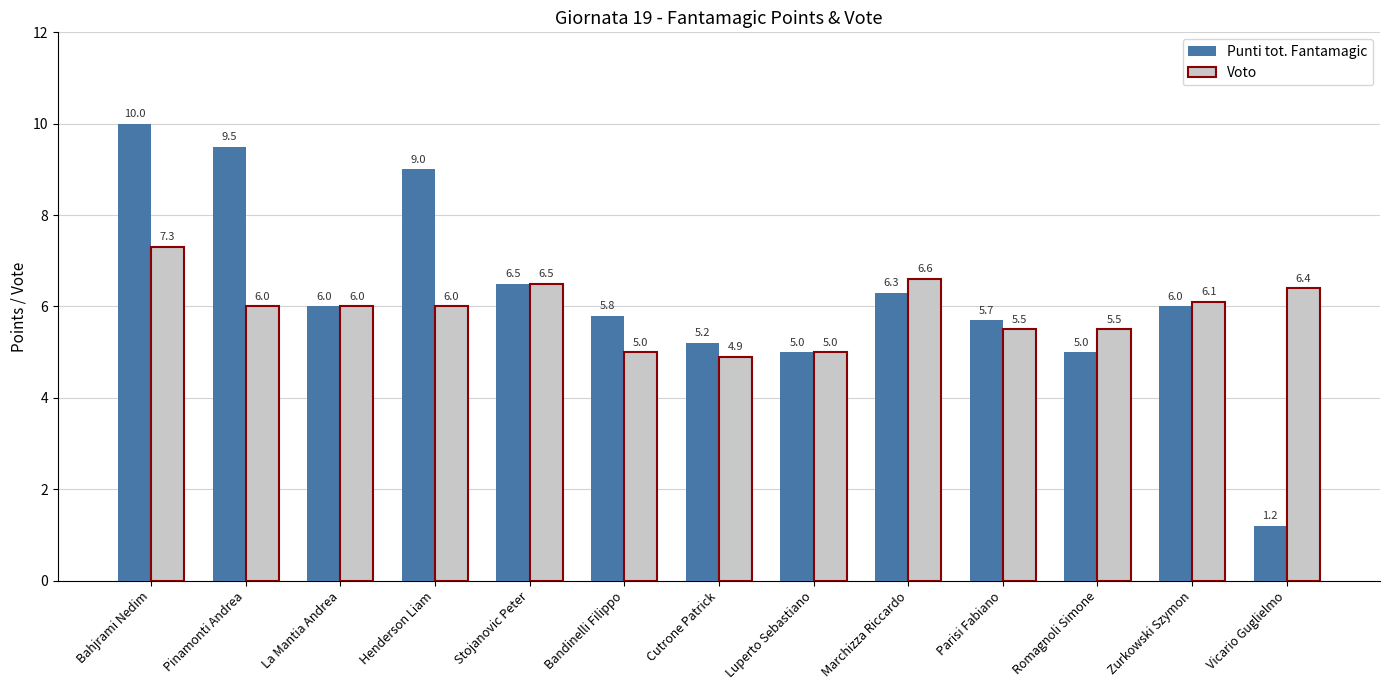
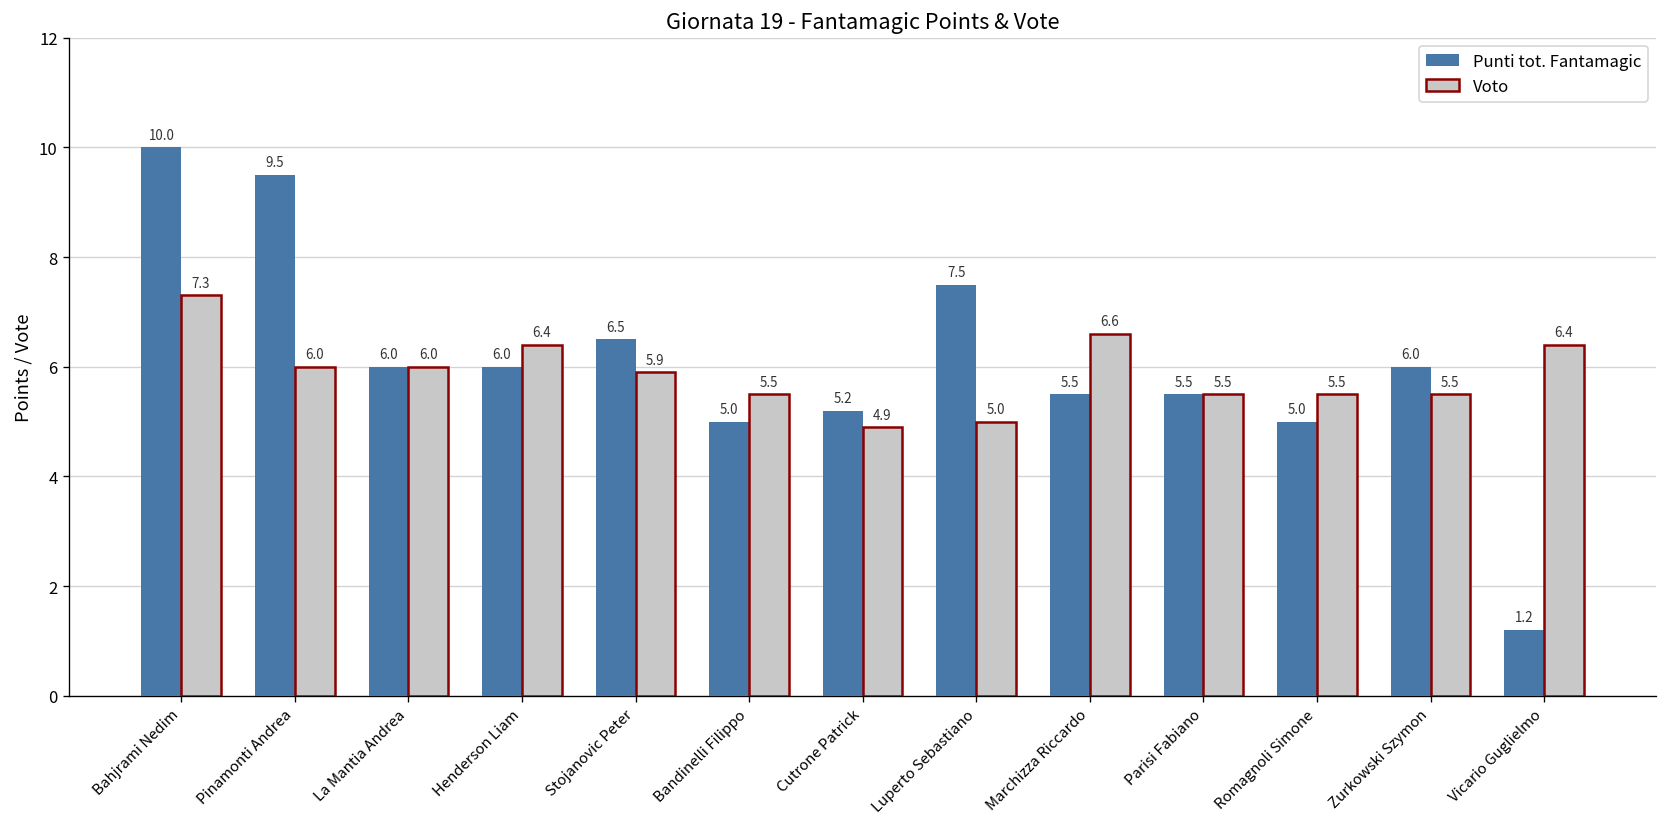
Punti tot. Fantamagic, Henderson Liam: 9.0 -> 6.0
Voto, Henderson Liam: 6.0 -> 6.4
Voto, Stojanovic Peter: 6.5 -> 5.9
Punti tot. Fantamagic, Bandinelli Filippo: 5.8 -> 5.0
Voto, Bandinelli Filippo: 5.0 -> 5.5
Punti tot. Fantamagic, Luperto Sebastiano: 5.0 -> 7.5
Punti tot. Fantamagic, Marchizza Riccardo: 6.3 -> 5.5
Punti tot. Fantamagic, Parisi Fabiano: 5.7 -> 5.5
Voto, Zurkowski Szymon: 6.1 -> 5.5
